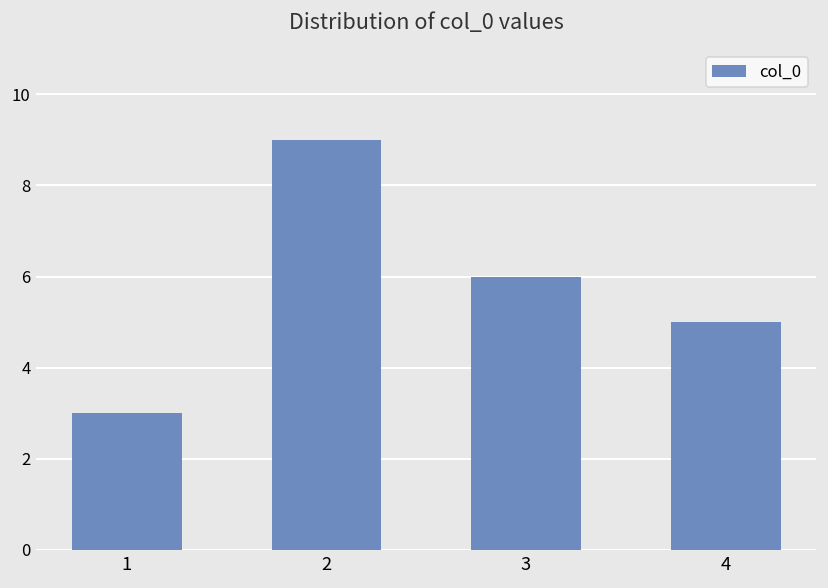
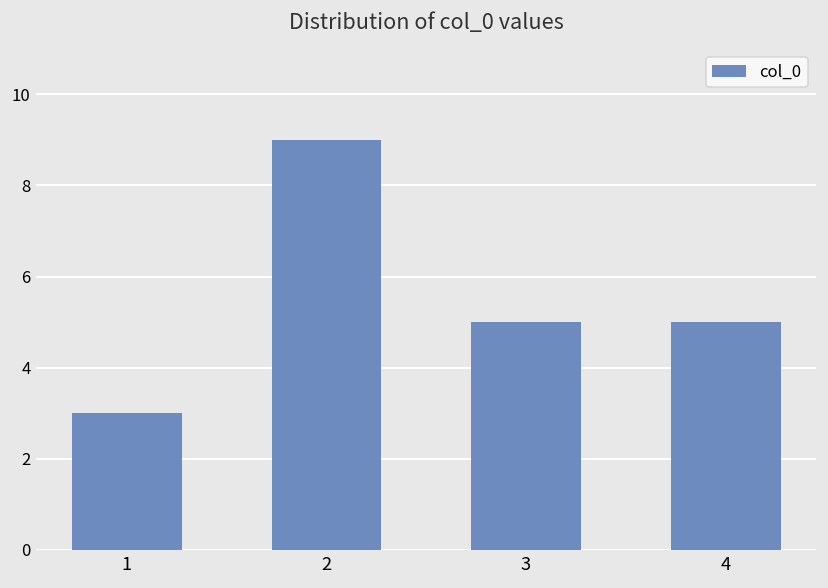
3: 6 -> 5
